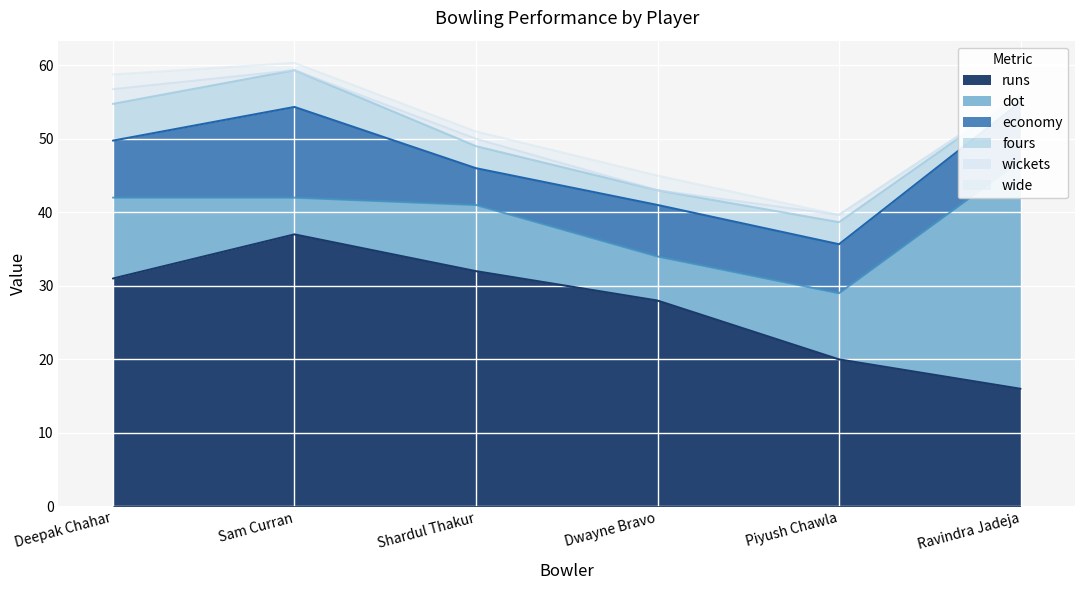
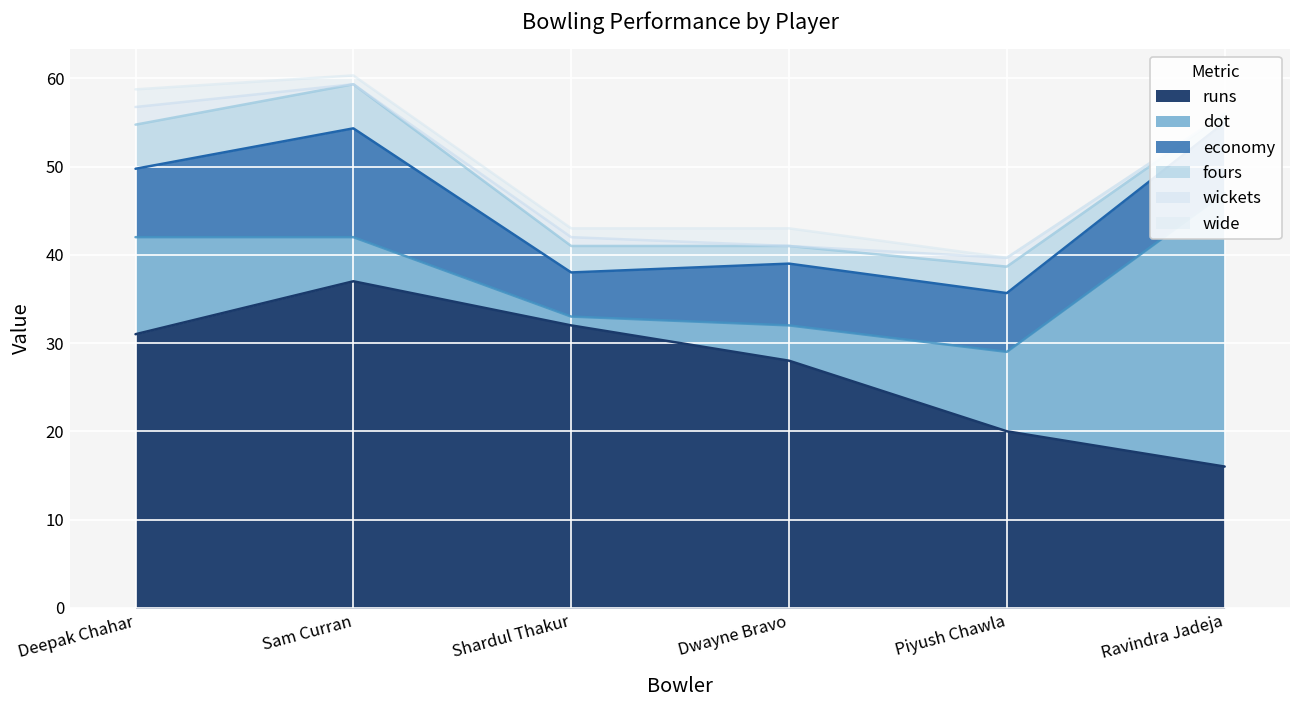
dot, Shardul Thakur: 9 -> 1
dot, Dwayne Bravo: 6 -> 4
